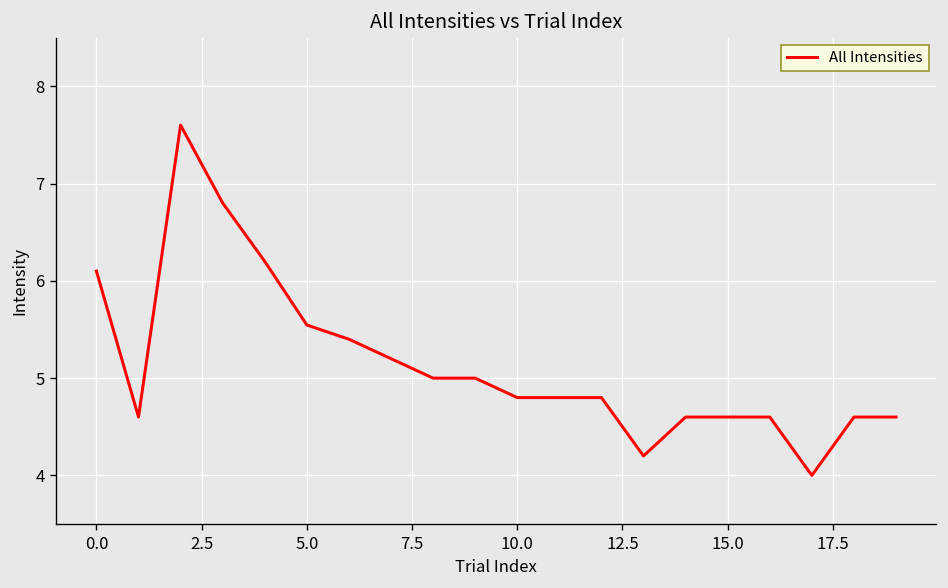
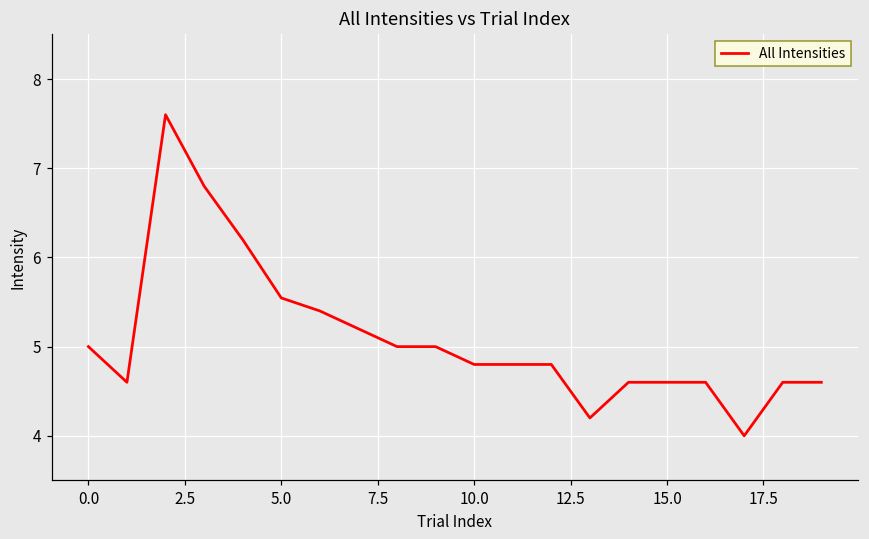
0.0: 6.1 -> 5.0
